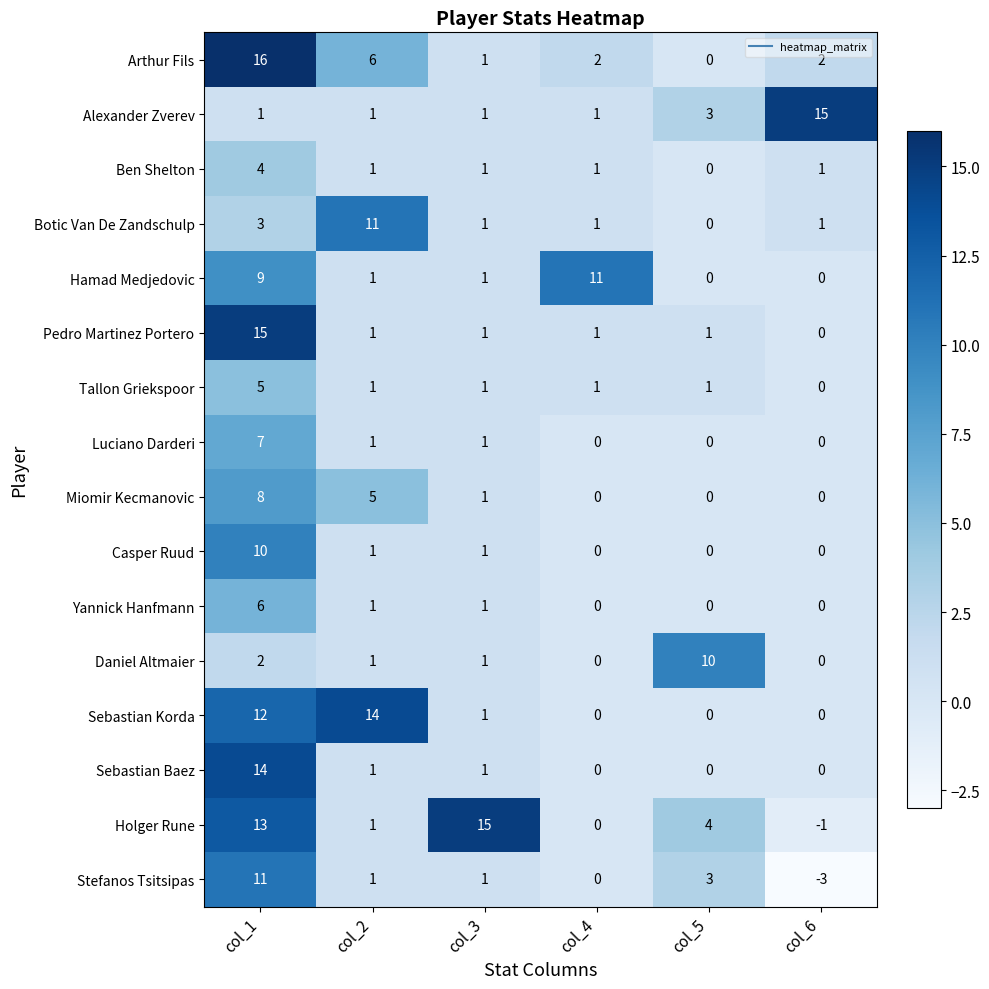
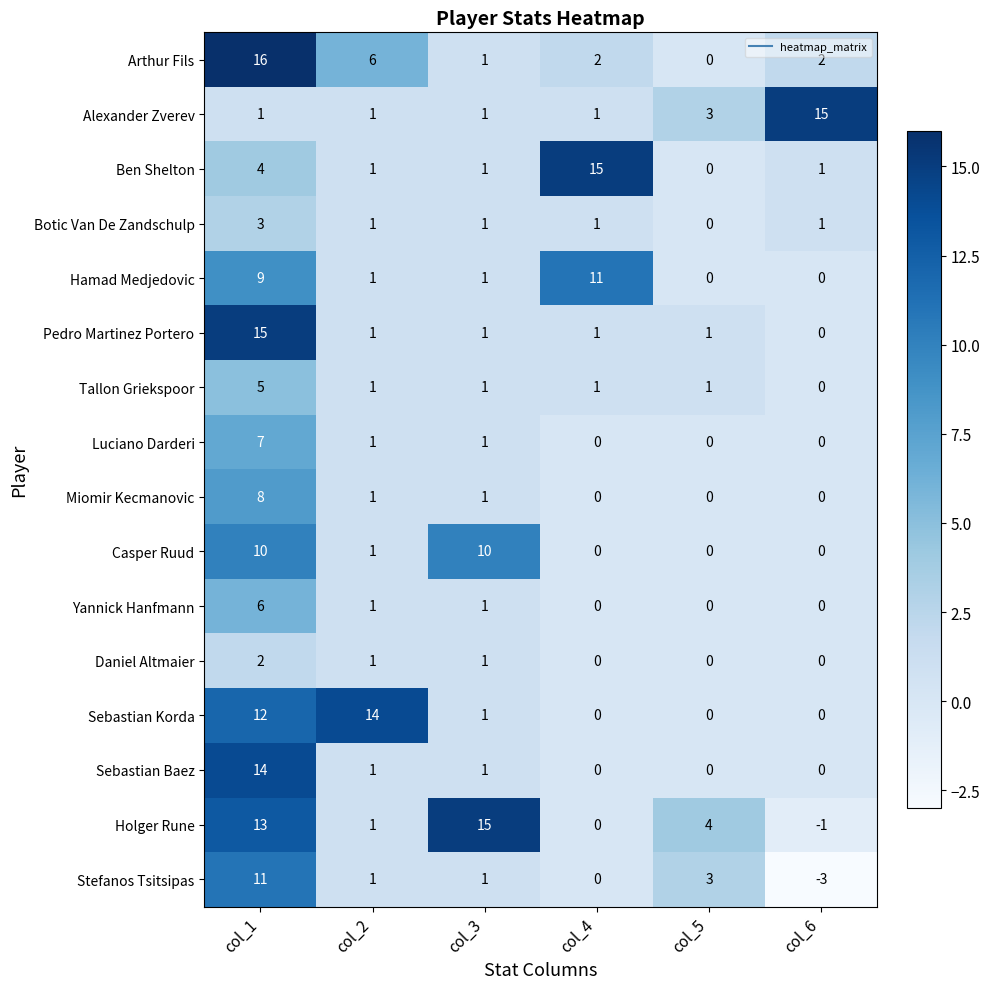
Ben Shelton, col_4: 1 -> 15
Botic Van De Zandschulp, col_2: 11 -> 1
Miomir Kecmanovic, col_2: 5 -> 1
Casper Ruud, col_3: 1 -> 10
Daniel Altmaier, col_5: 10 -> 0
